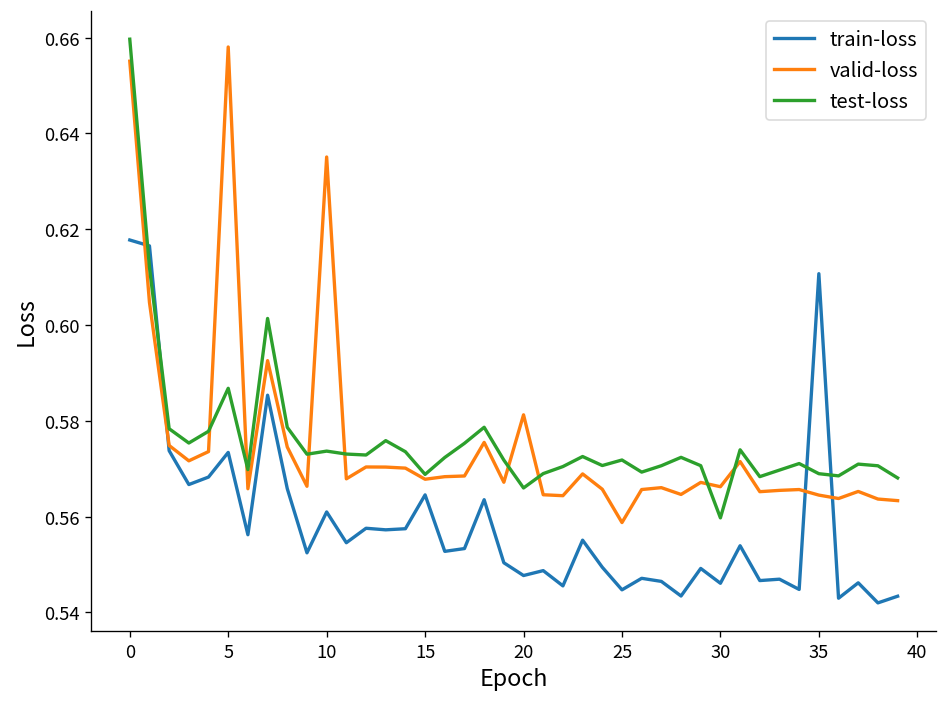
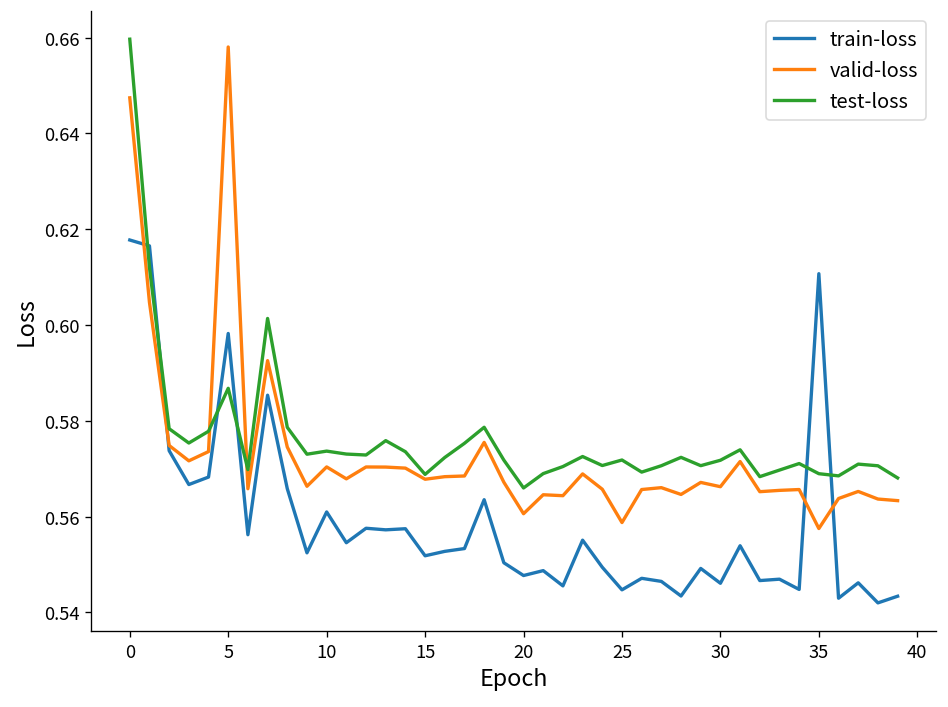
valid-loss, 0: 0.655 -> 0.647
train-loss, 5: 0.573 -> 0.598
valid-loss, 10: 0.635 -> 0.570
train-loss, 15: 0.565 -> 0.552
valid-loss, 20: 0.581 -> 0.561
test-loss, 30: 0.560 -> 0.572
valid-loss, 35: 0.564 -> 0.557
